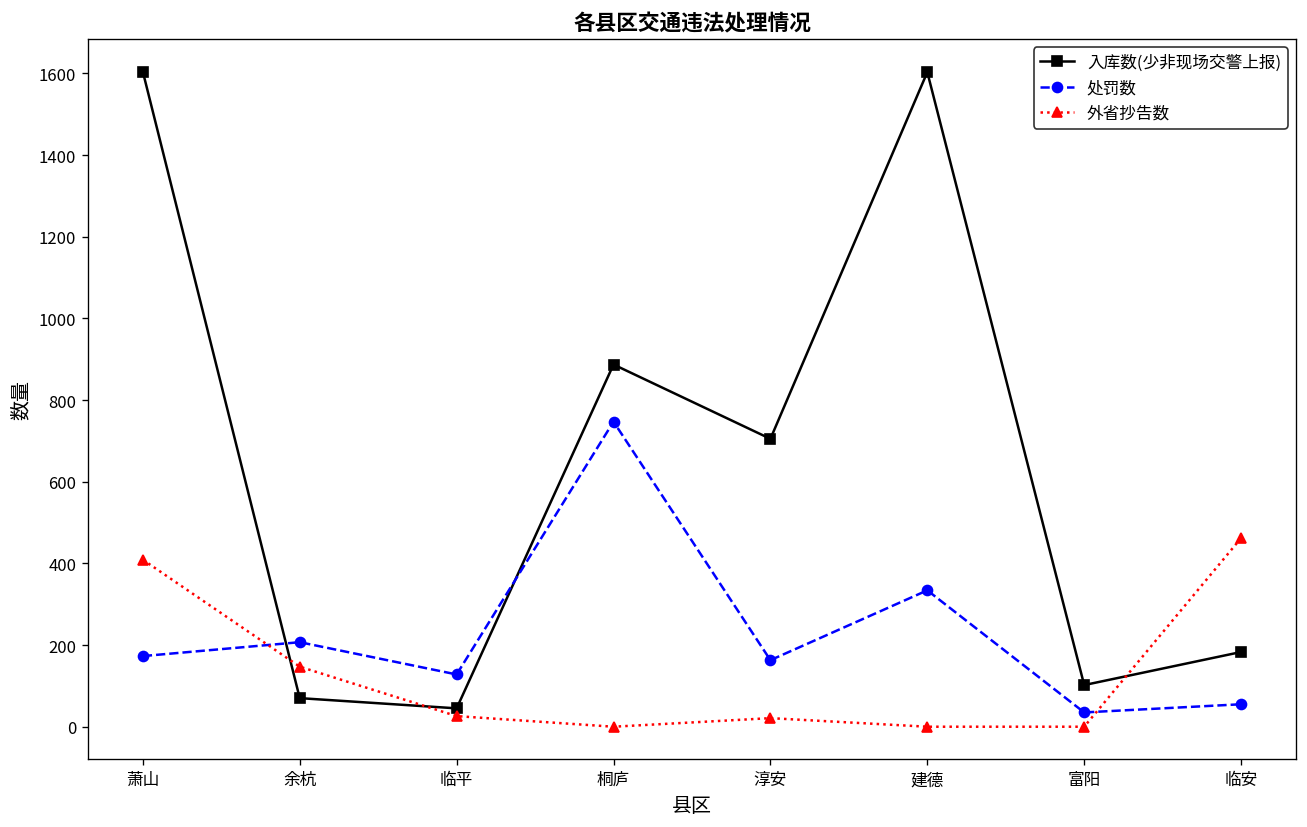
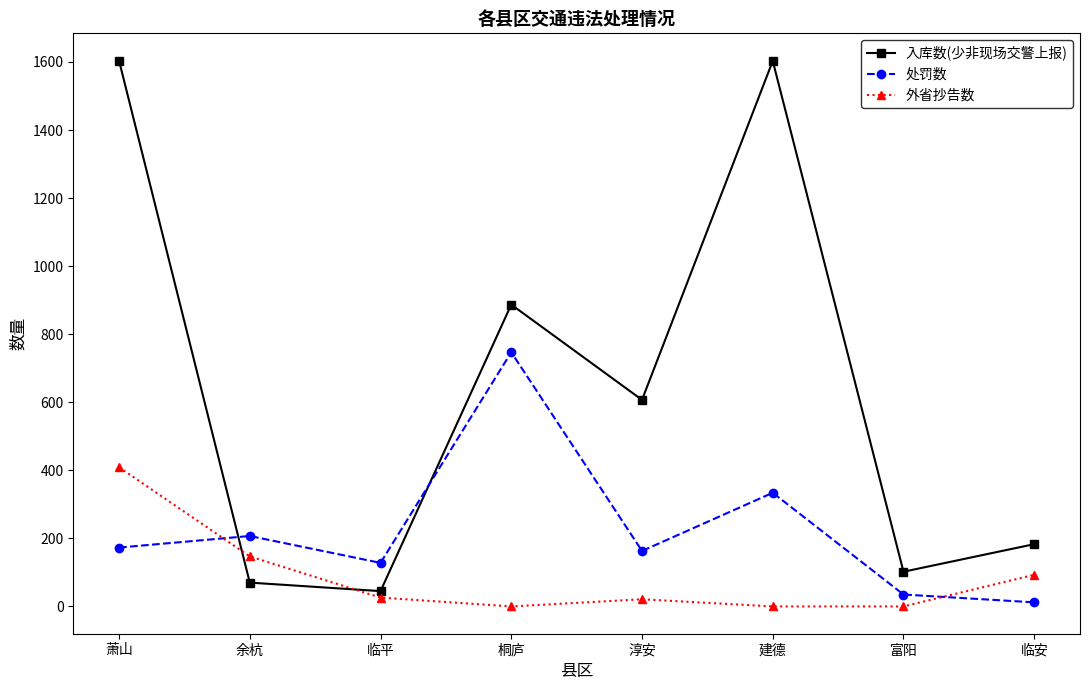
入库数(少非现场交警上报), 淳安: 710 -> 610
处罚数, 临安: 60 -> 10
外省抄告数, 临安: 460 -> 90
